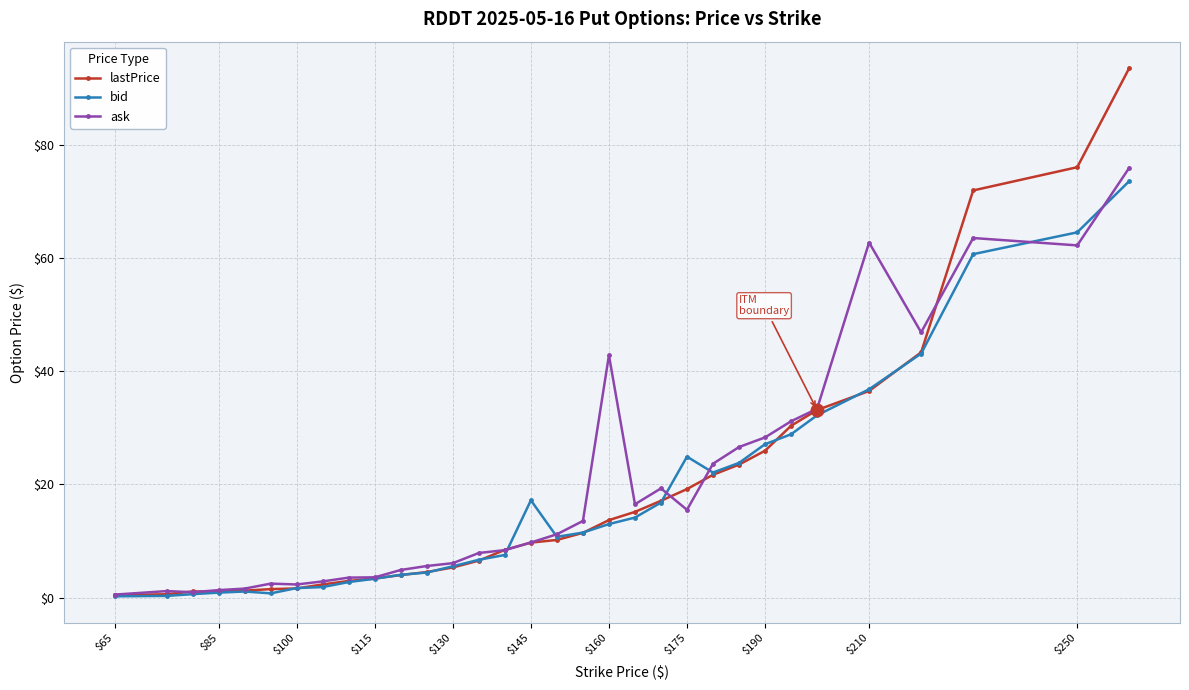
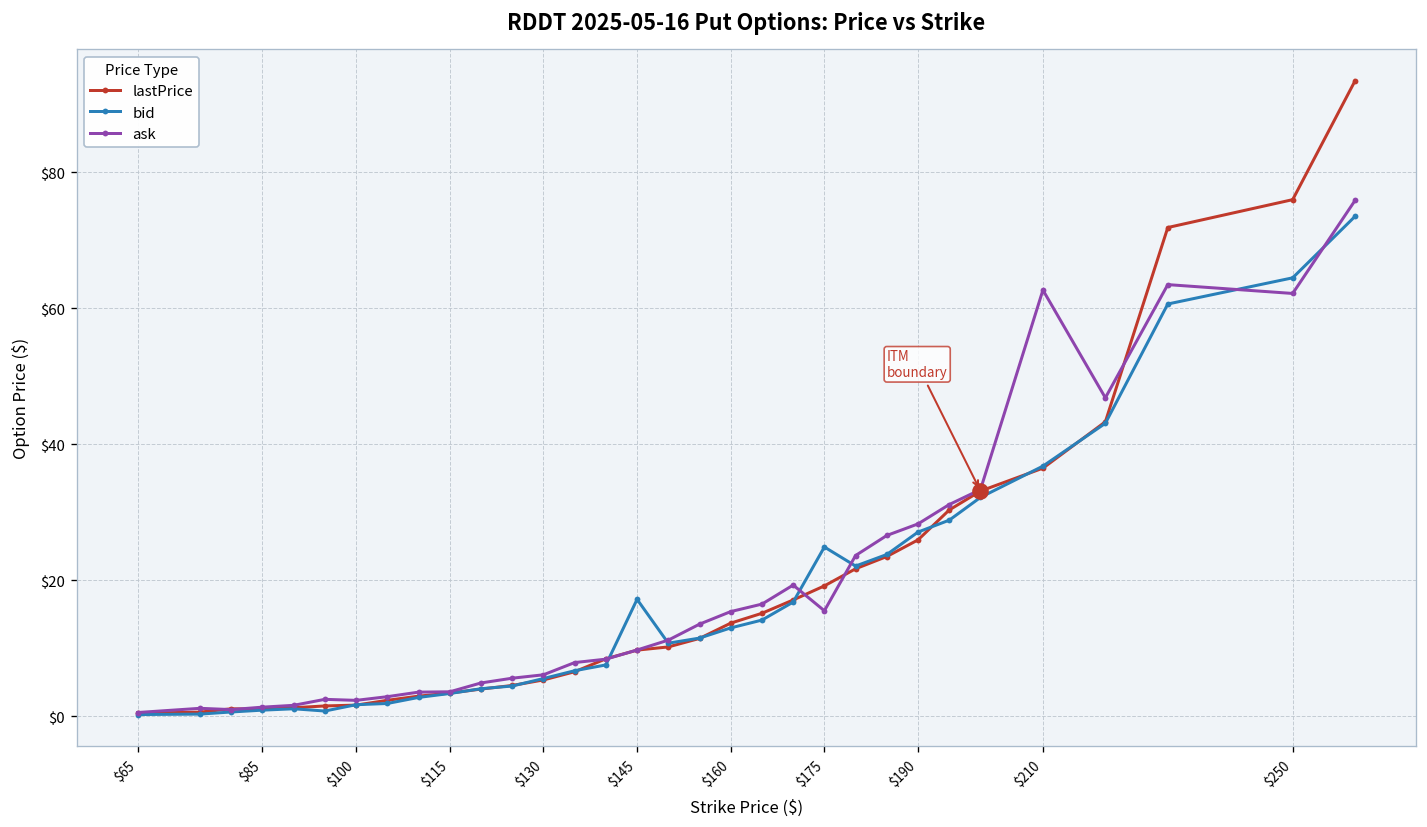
ask, $160: $43 -> $15
